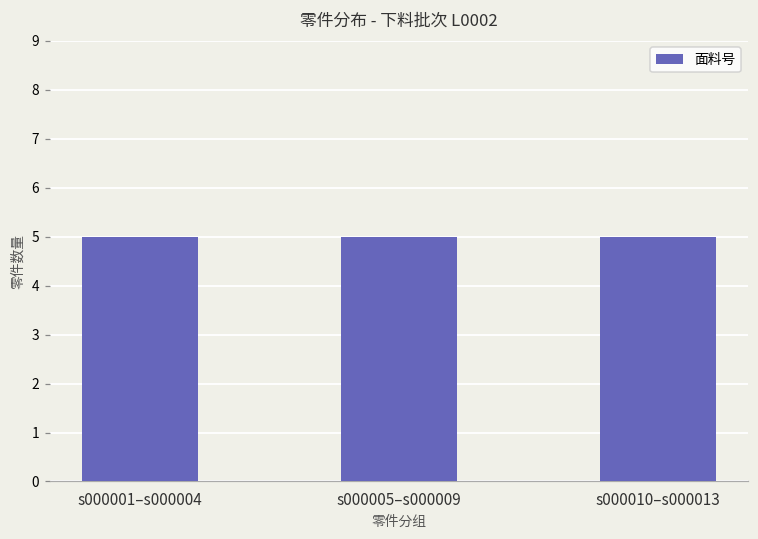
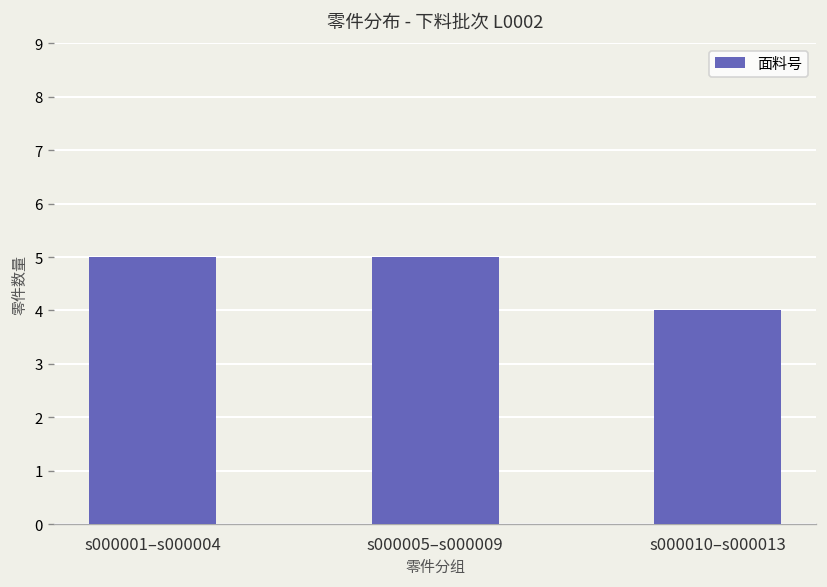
s000010–s000013: 5 -> 4
